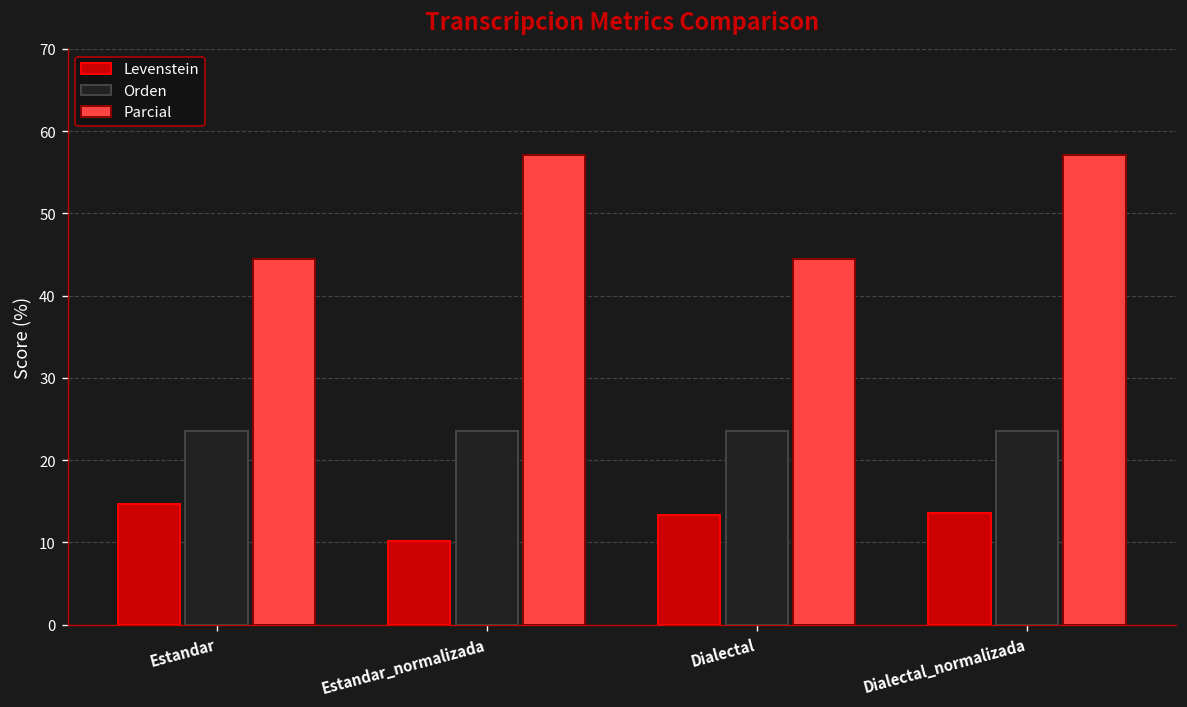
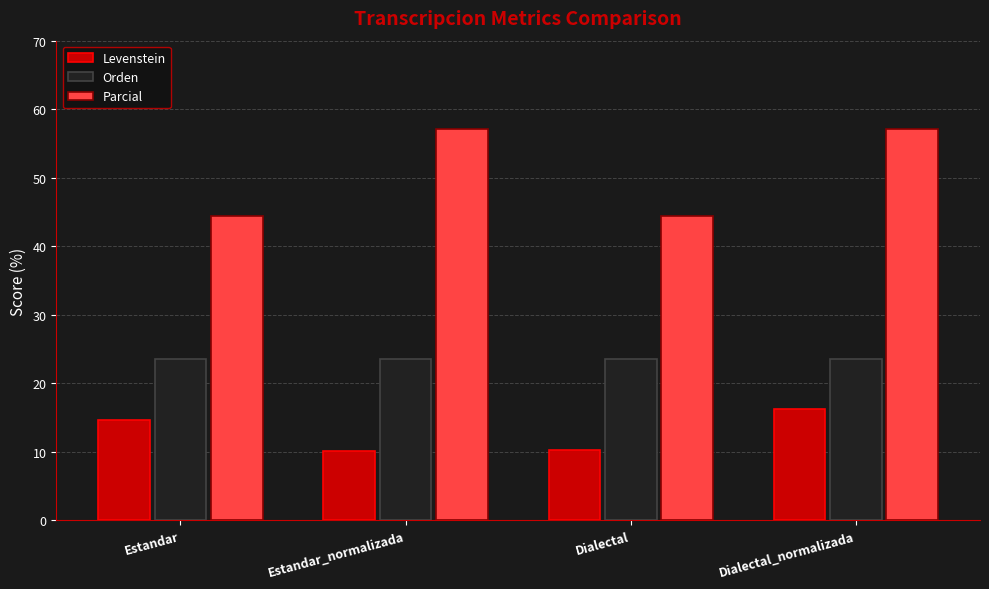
Levenstein, Dialectal: 13 -> 10
Levenstein, Dialectal_normalizada: 14 -> 16
